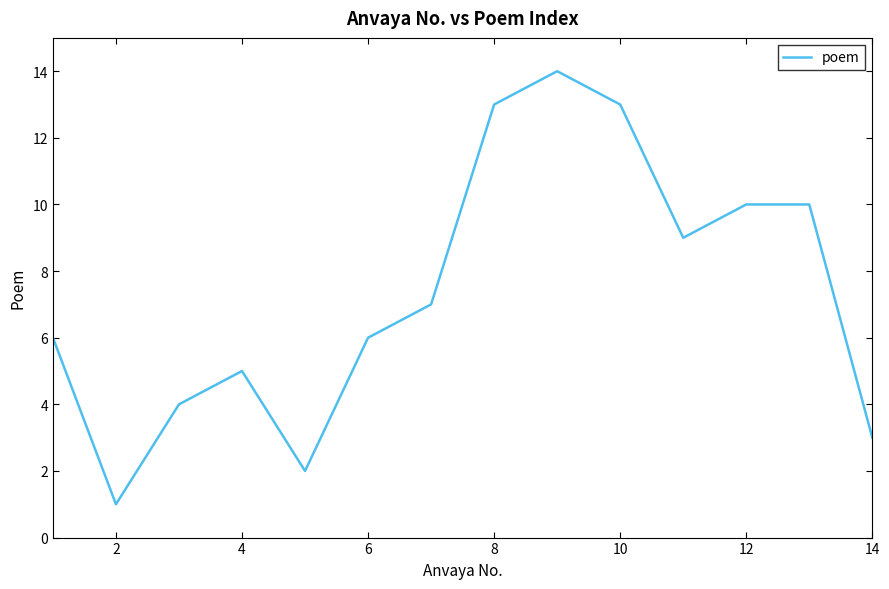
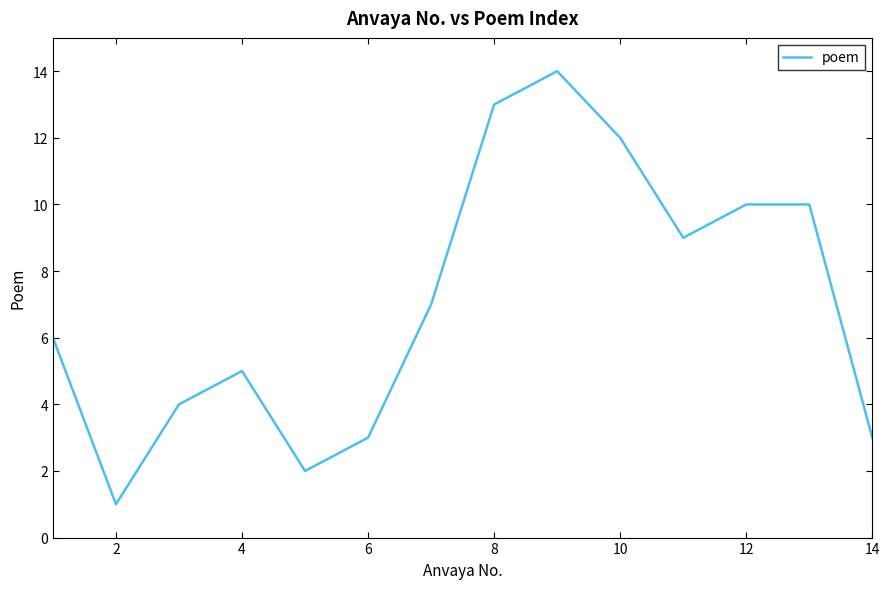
6: 6 -> 3
10: 13 -> 12
